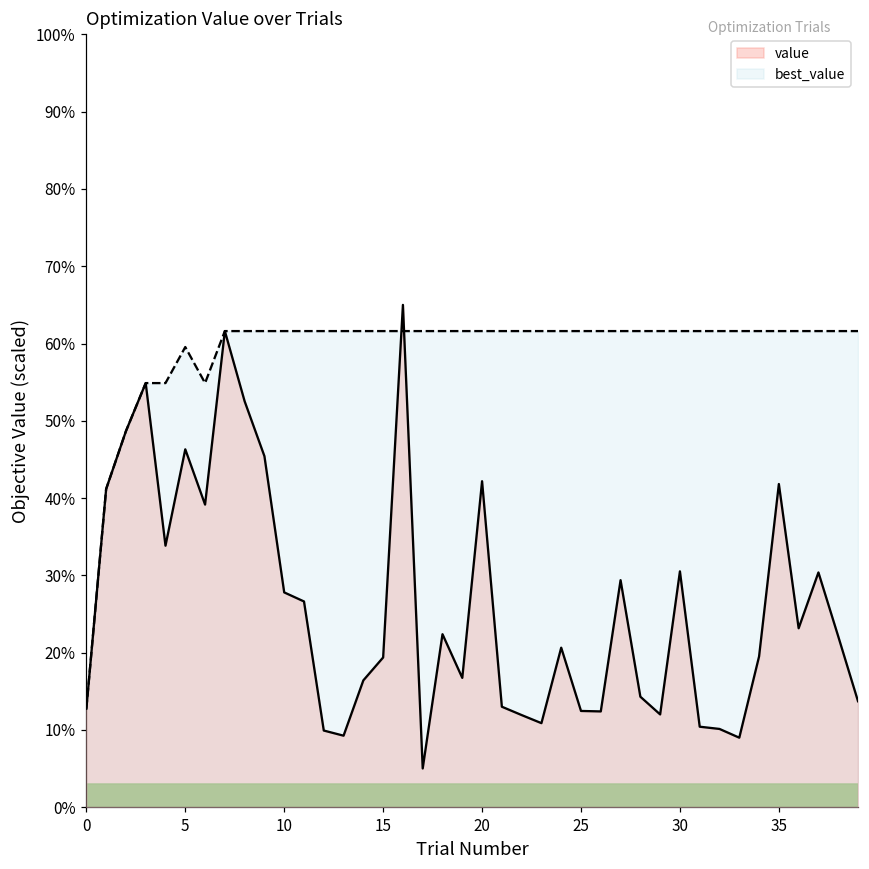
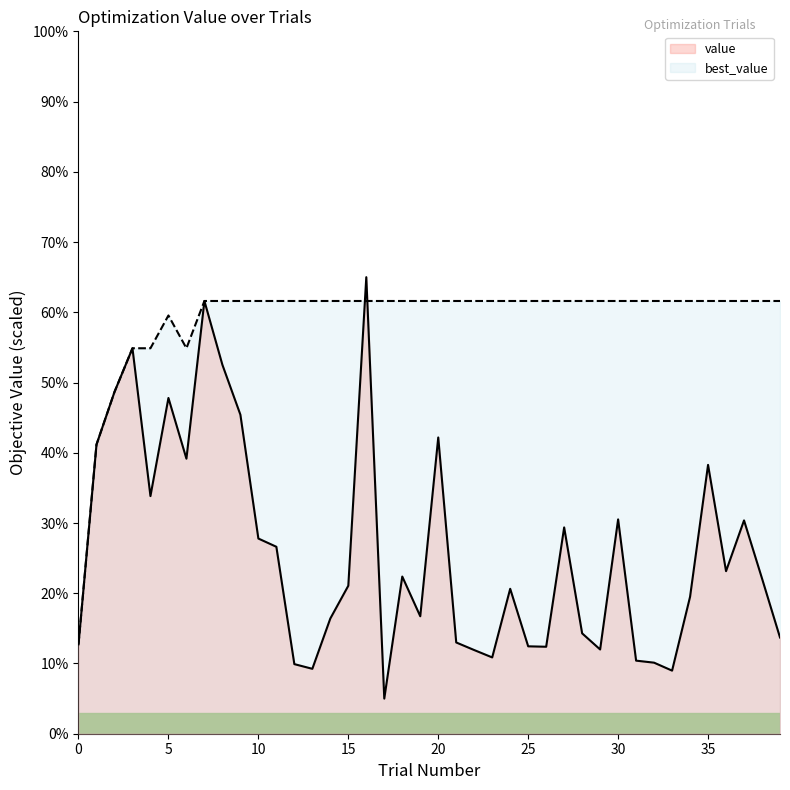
value, 5: 46% -> 48%
value, 15: 19% -> 21%
value, 35: 42% -> 38%
